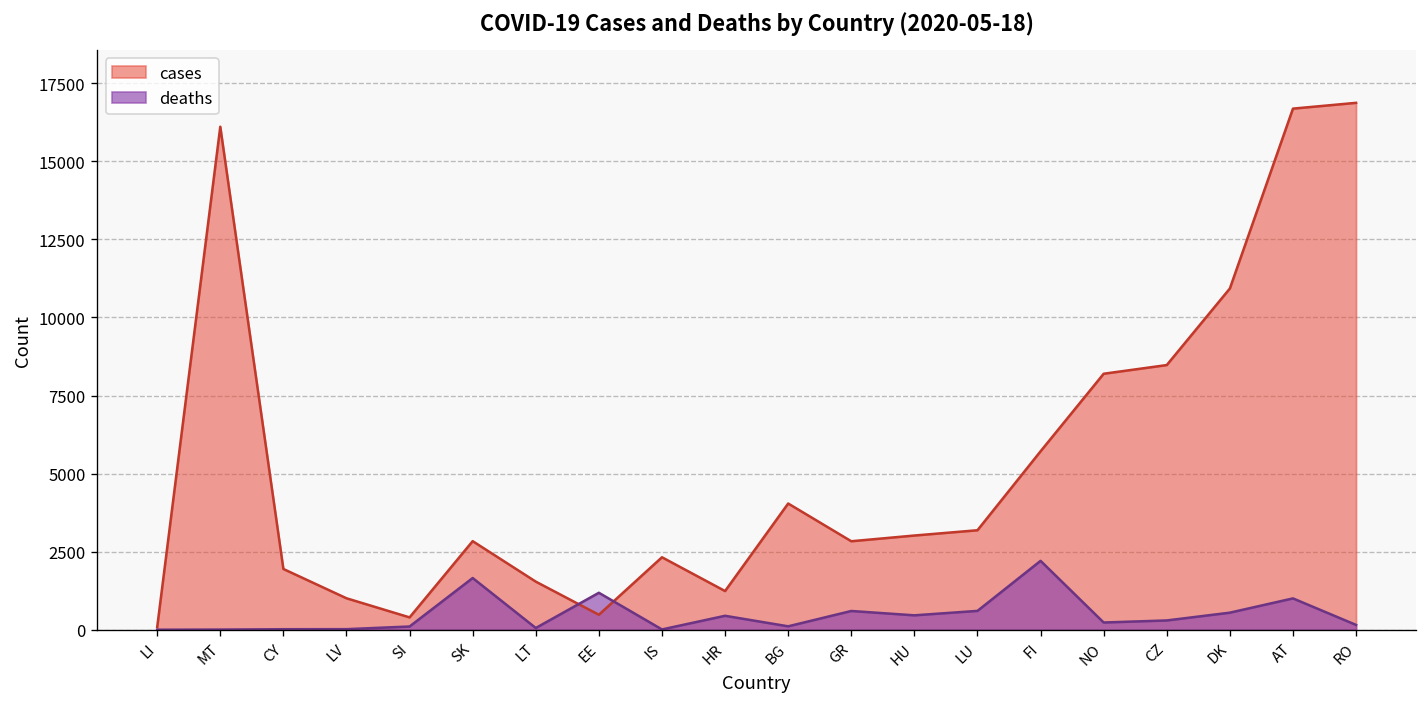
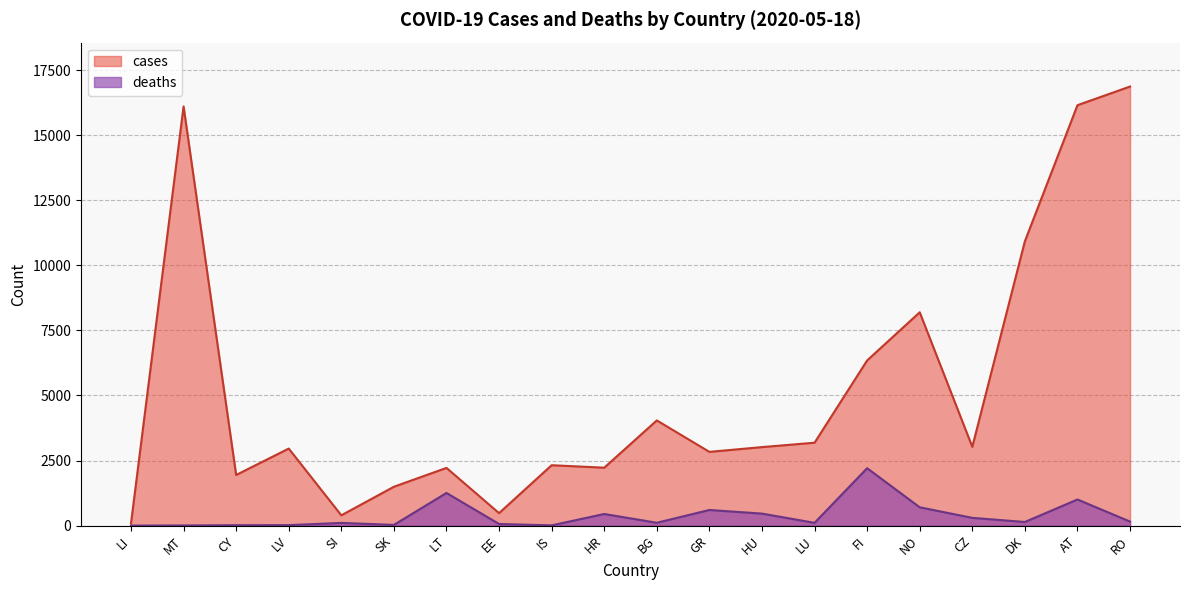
cases, LV: 1000 -> 3000
cases, SK: 2800 -> 1500
deaths, SK: 1700 -> 0
cases, LT: 1500 -> 2200
deaths, LT: 100 -> 1300
deaths, EE: 1200 -> 100
cases, HR: 1200 -> 2200
deaths, LU: 600 -> 100
cases, FI: 5700 -> 6300
deaths, NO: 200 -> 700
cases, CZ: 8500 -> 3000
deaths, DK: 500 -> 100
cases, AT: 16700 -> 16200
